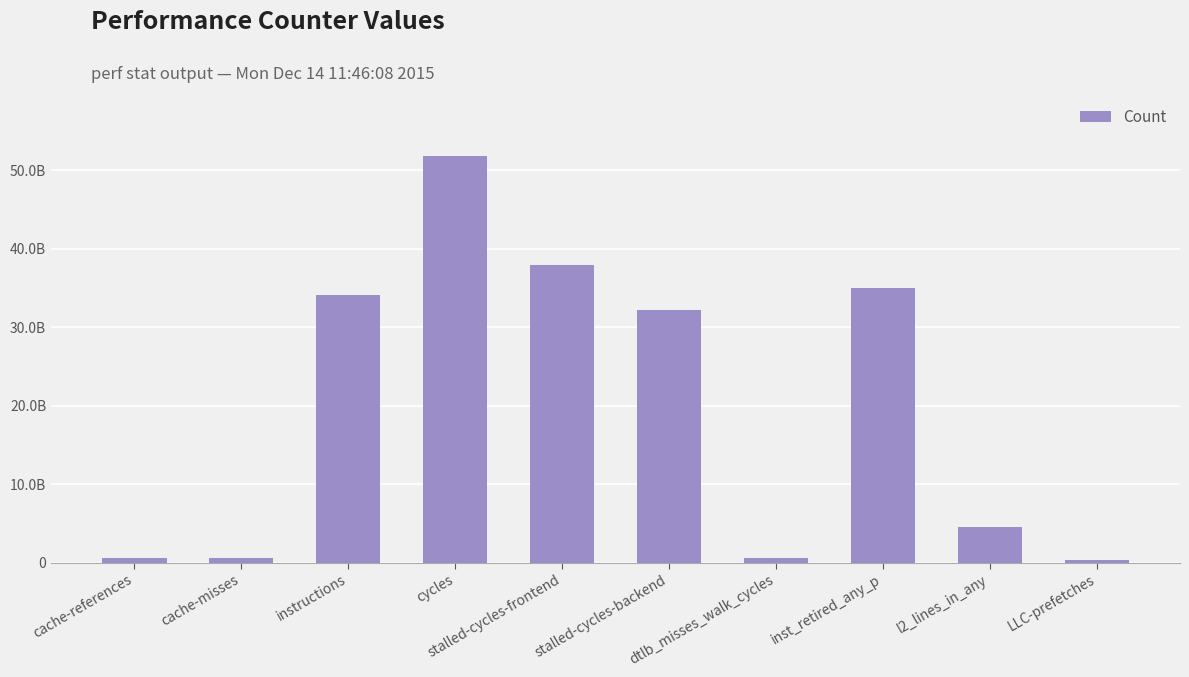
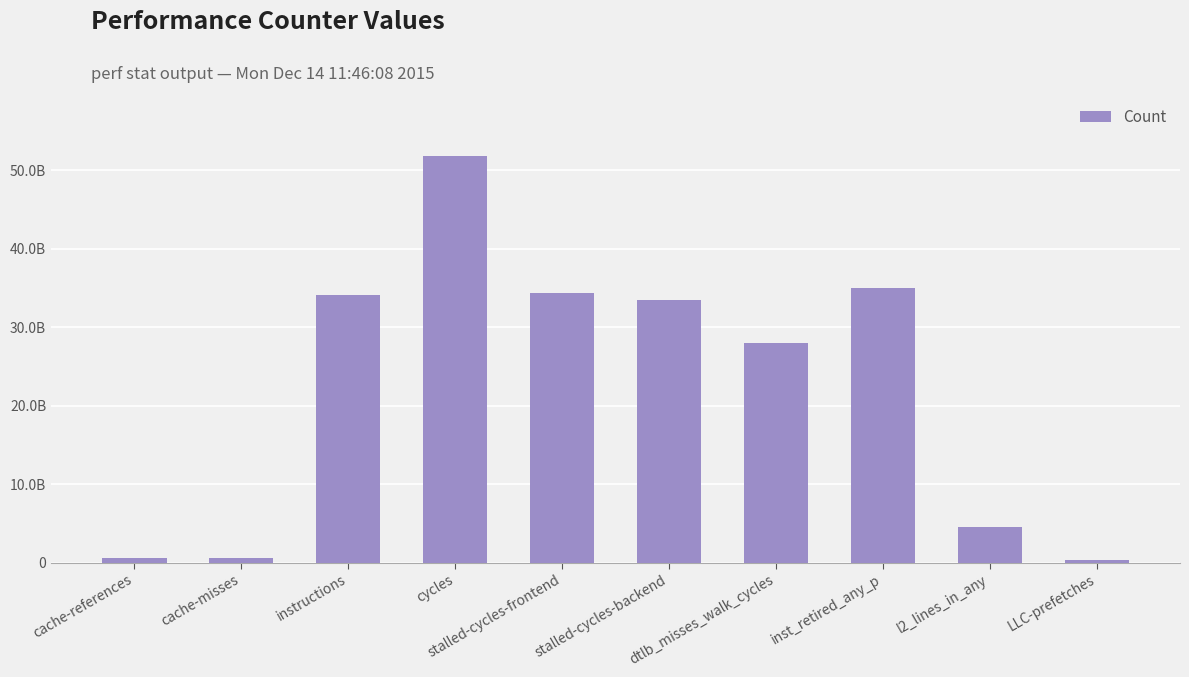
stalled-cycles-frontend: 38000000000 -> 34000000000
stalled-cycles-backend: 32000000000 -> 33000000000
dtlb_misses_walk_cycles: 1000000000 -> 28000000000
